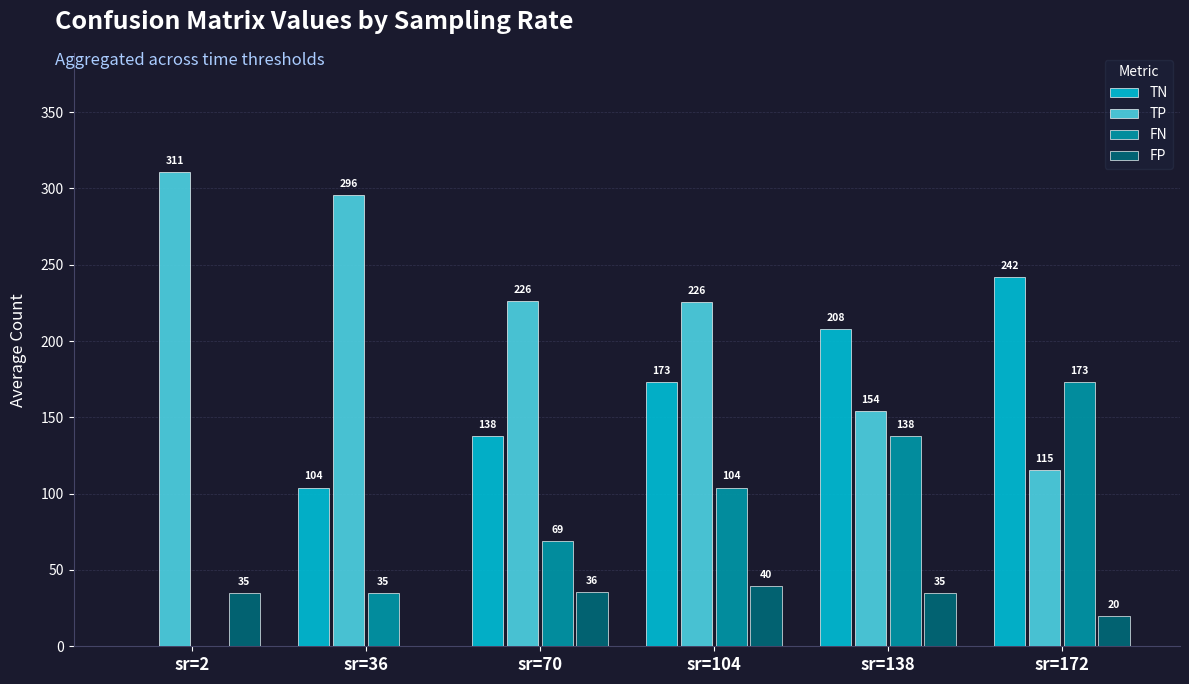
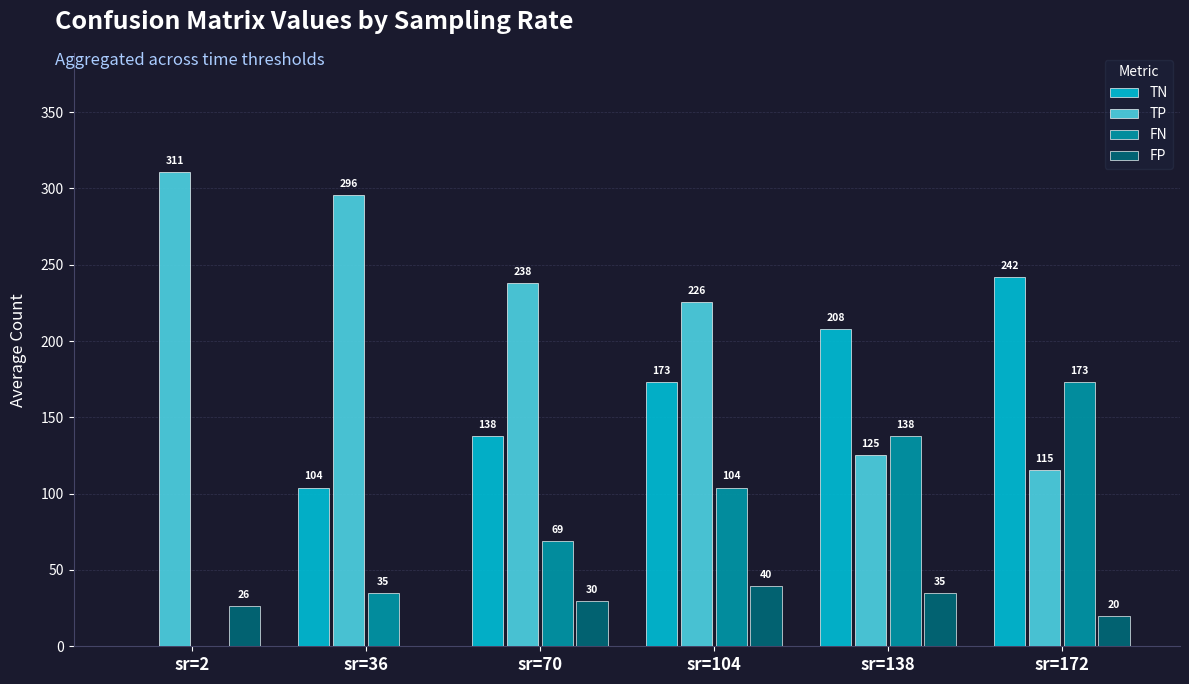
FP, sr=2: 35 -> 26
TP, sr=70: 226 -> 238
FP, sr=70: 36 -> 30
TP, sr=138: 154 -> 125
